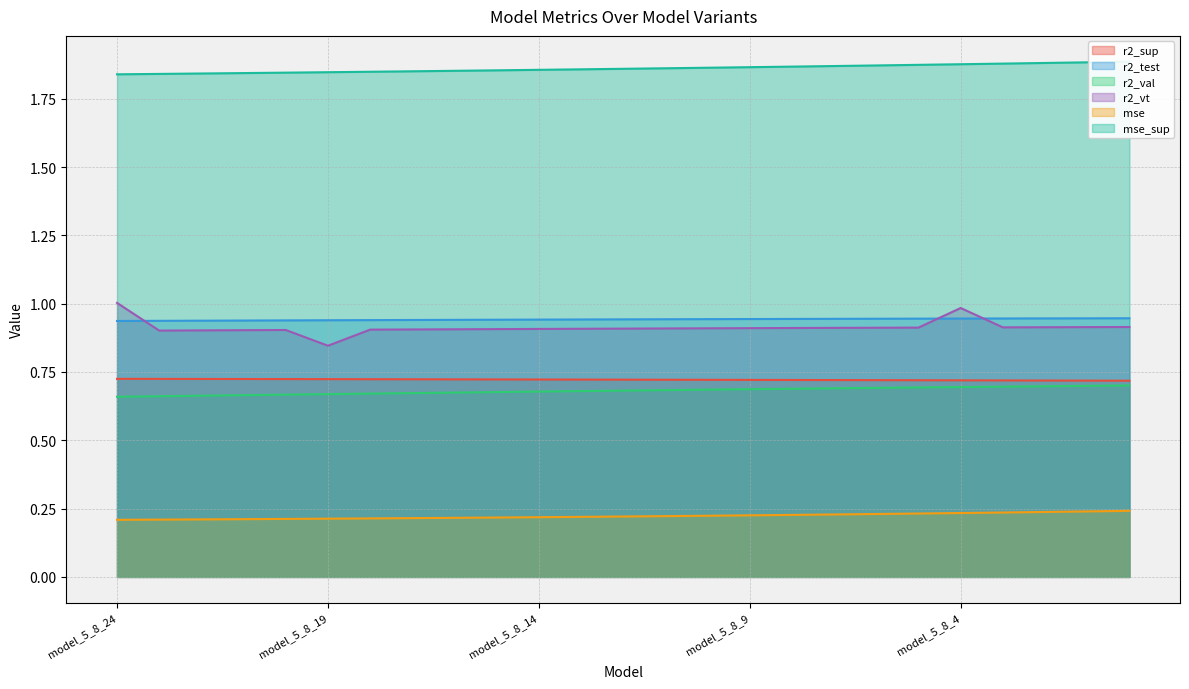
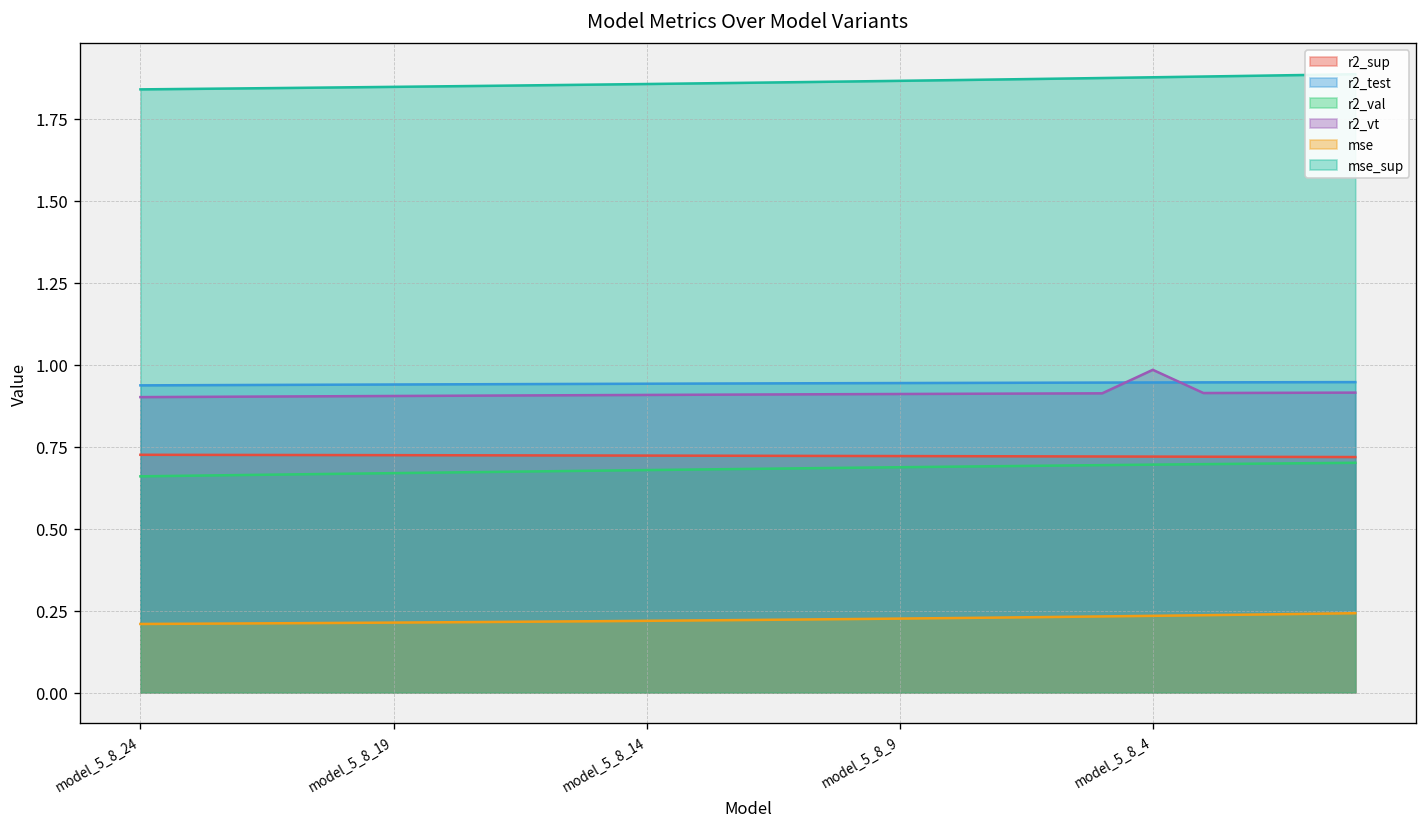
r2_vt, model_5_8_24: 1.00 -> 0.90
r2_vt, model_5_8_19: 0.85 -> 0.90
